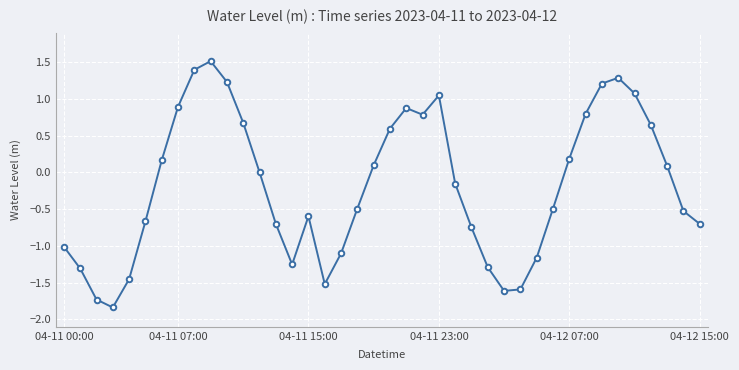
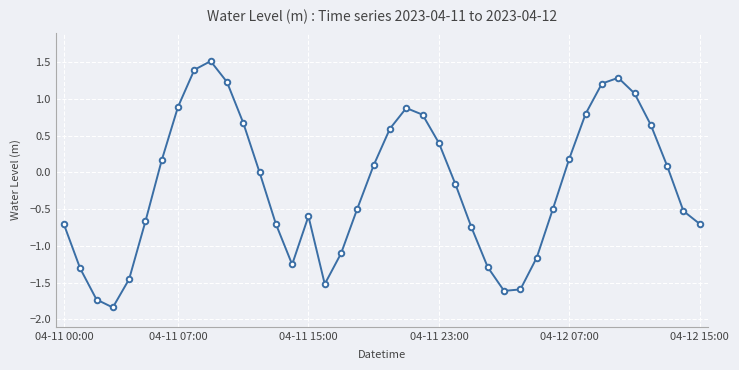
04-11 00:00: -1.0 -> -0.7
04-11 23:00: 1.0 -> 0.4
